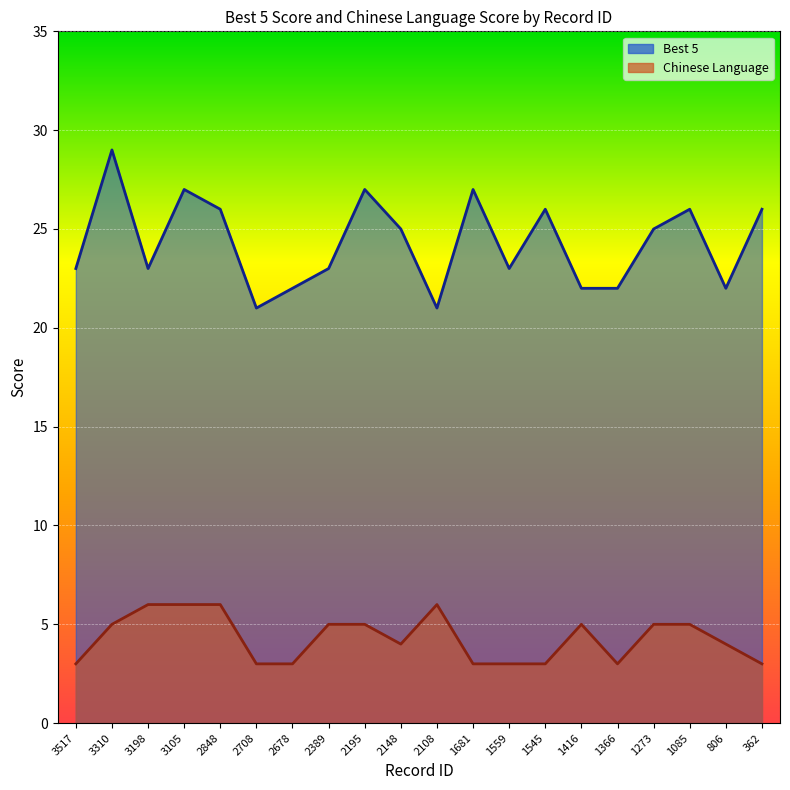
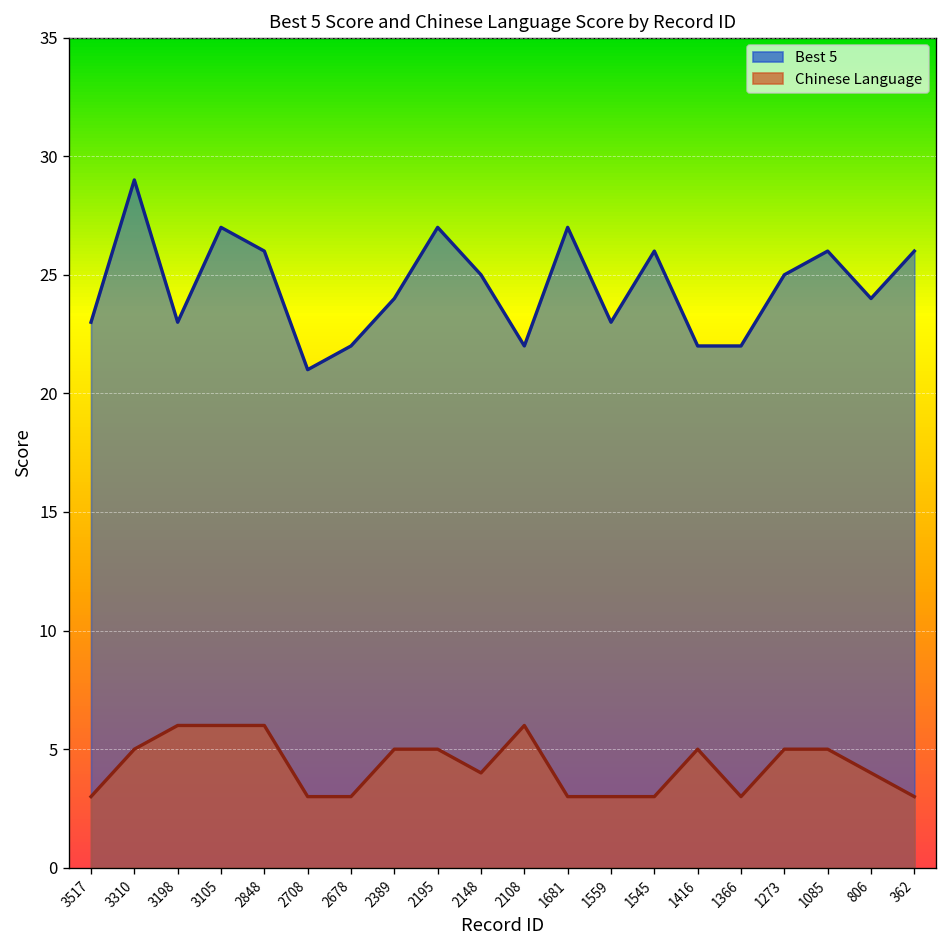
Best 5, 2389: 23 -> 24
Best 5, 2108: 21 -> 22
Best 5, 806: 22 -> 24
